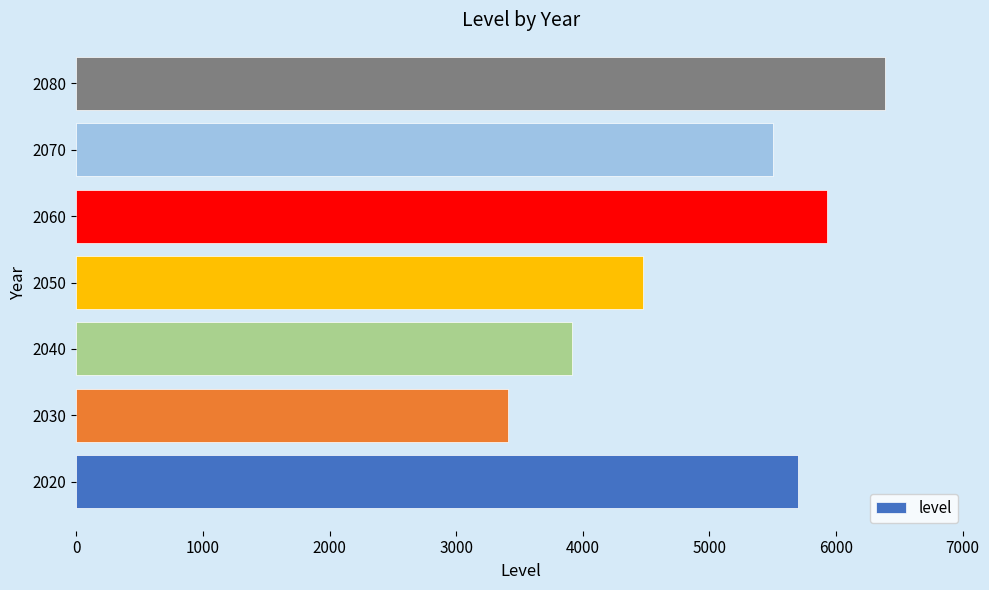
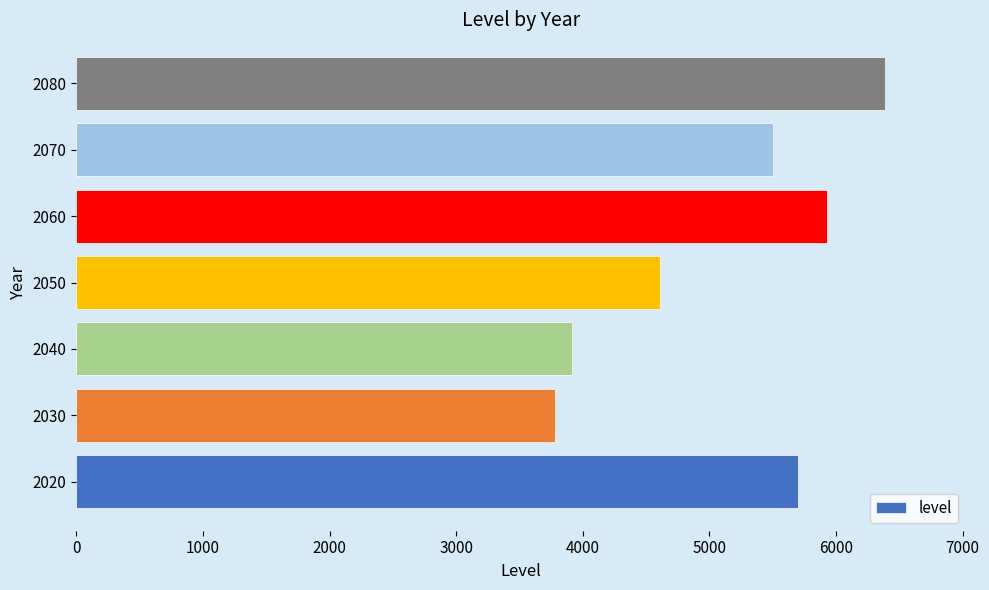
2050: 4470 -> 4610
2030: 3410 -> 3780
